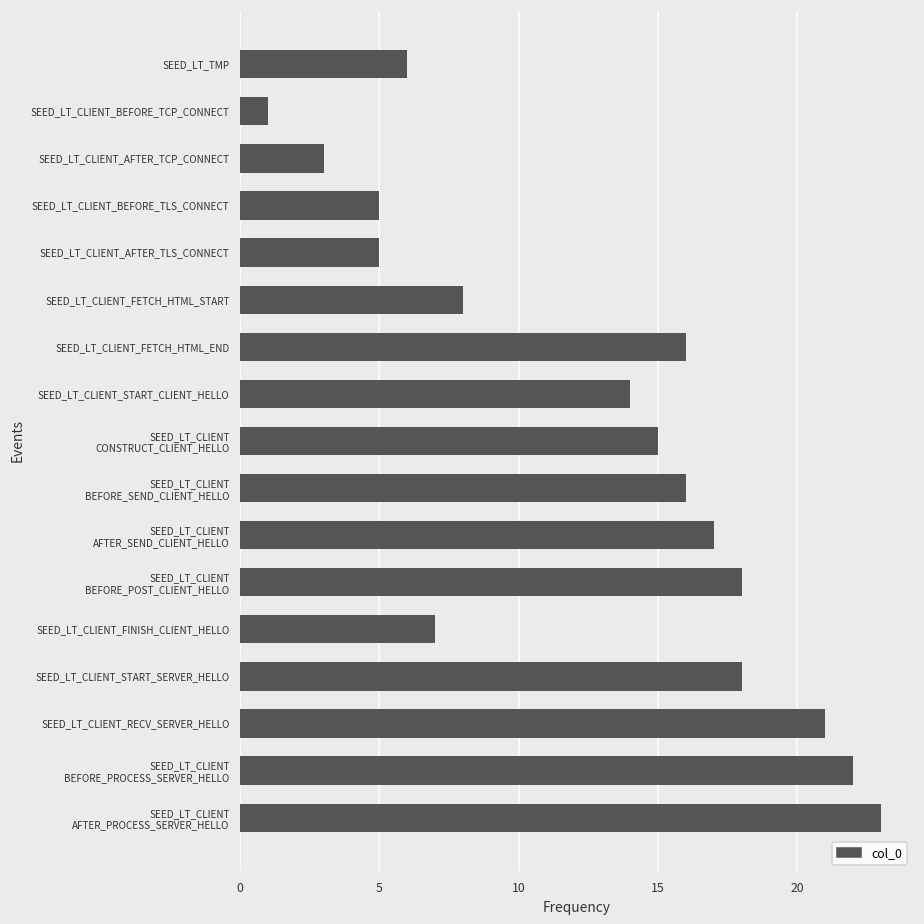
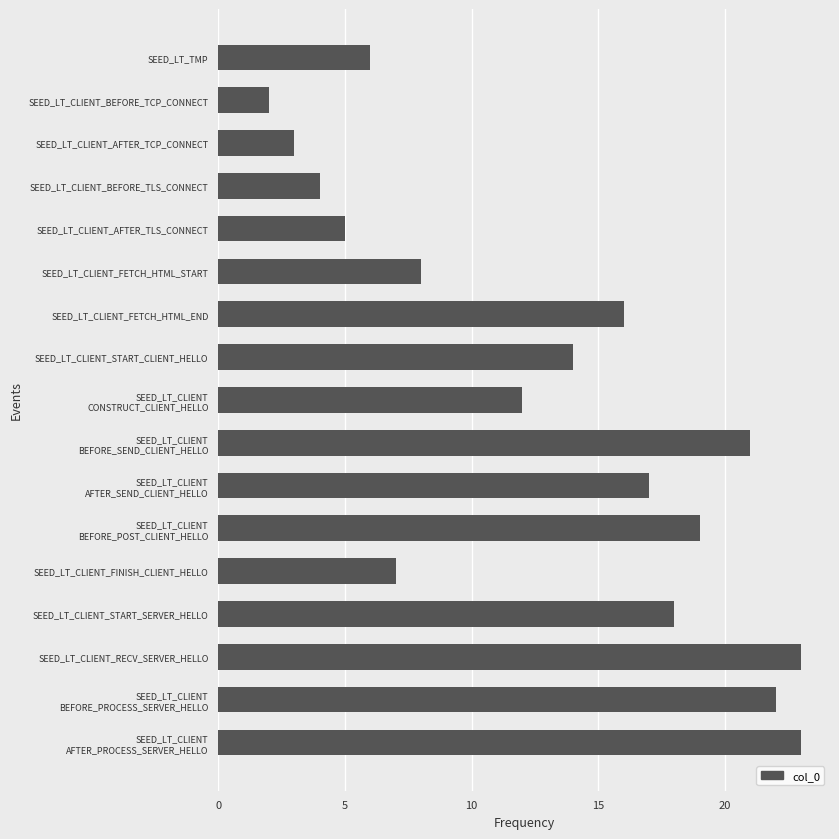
SEED_LT_CLIENT_BEFORE_TCP_CONNECT: 1 -> 2
SEED_LT_CLIENT_BEFORE_TLS_CONNECT: 5 -> 4
SEED_LT_CLIENT CONSTRUCT_CLIENT_HELLO: 15 -> 12
SEED_LT_CLIENT BEFORE_SEND_CLIENT_HELLO: 16 -> 21
SEED_LT_CLIENT BEFORE_POST_CLIENT_HELLO: 18 -> 19
SEED_LT_CLIENT_RECV_SERVER_HELLO: 21 -> 23
